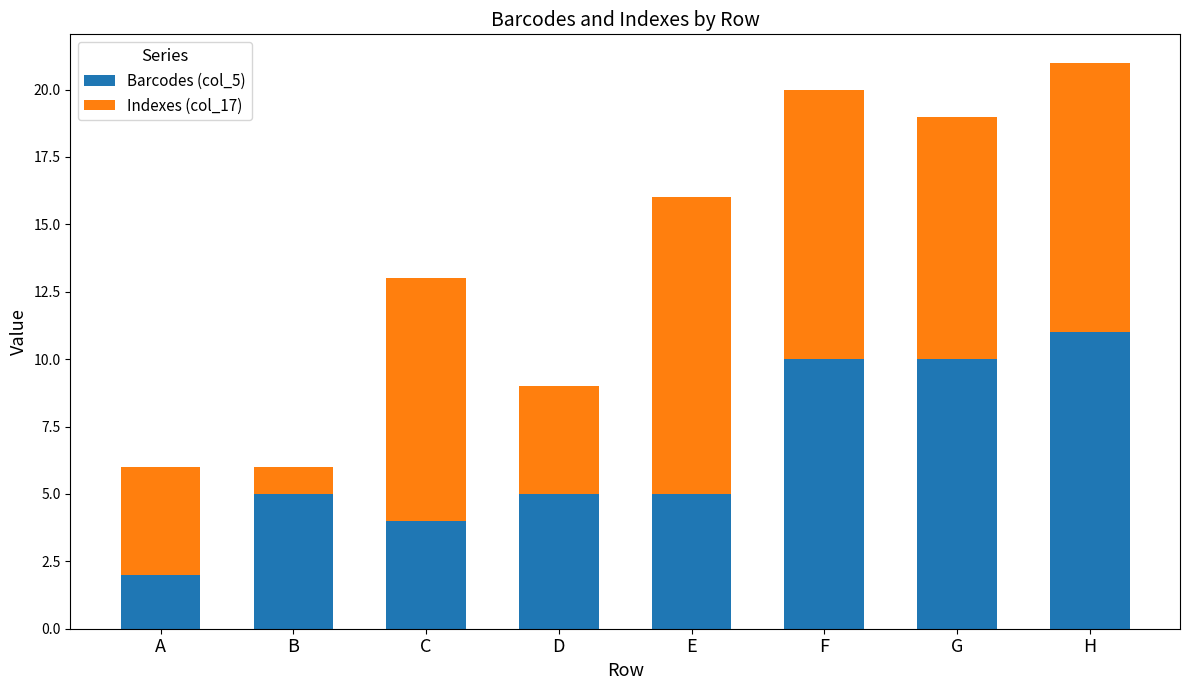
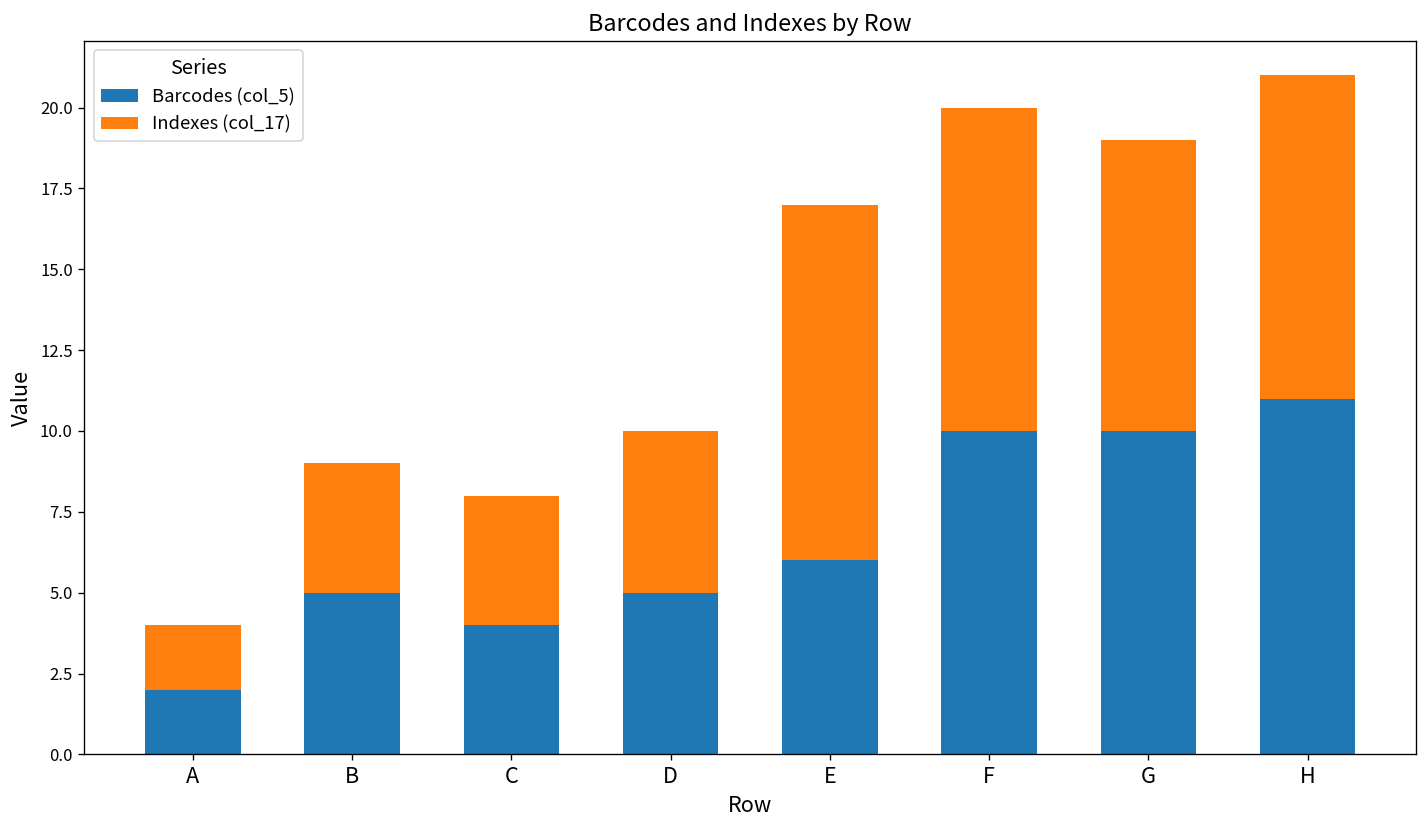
Indexes (col_17), A: 4 -> 2
Indexes (col_17), B: 1 -> 4
Indexes (col_17), C: 9 -> 4
Indexes (col_17), D: 4 -> 5
Barcodes (col_5), E: 5 -> 6
